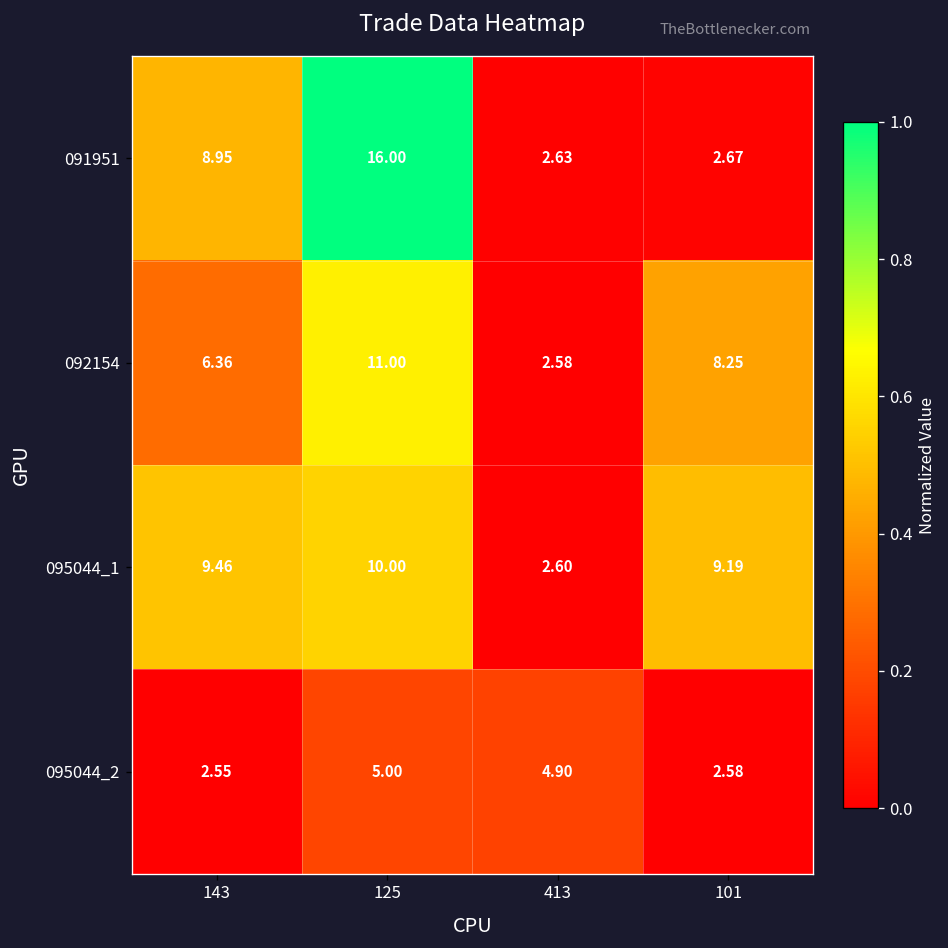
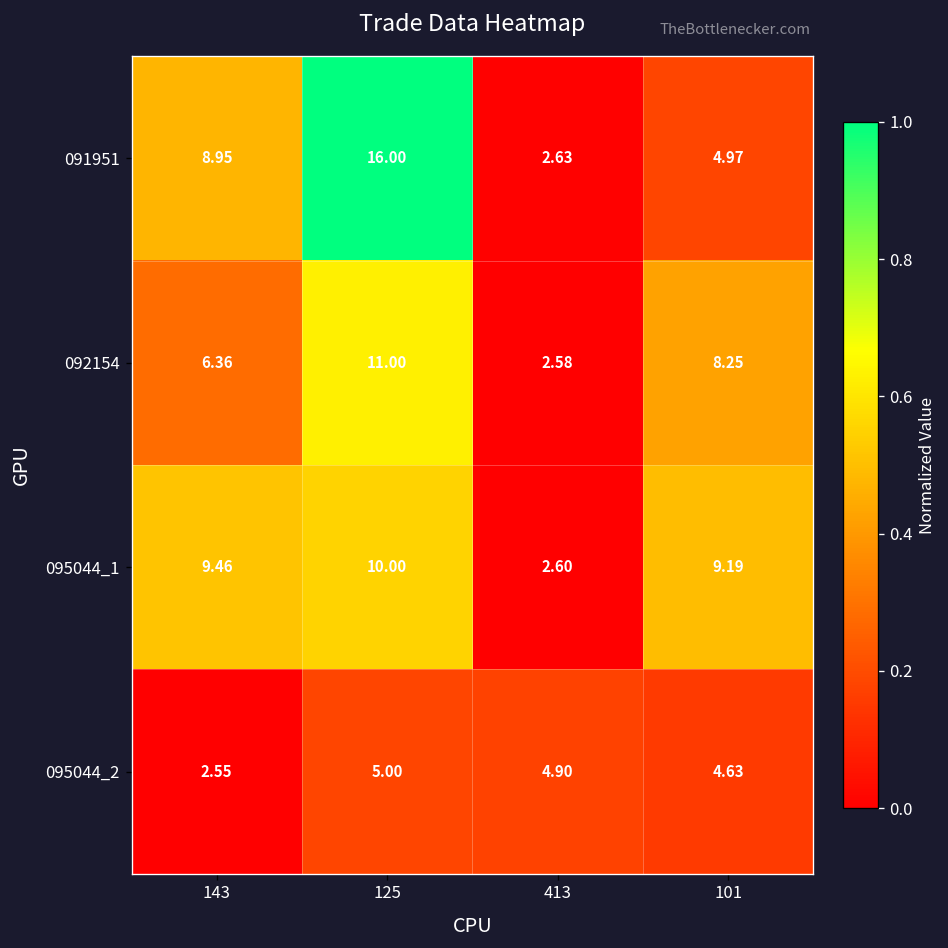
091951, 101: 2.67 -> 4.97
095044_2, 101: 2.58 -> 4.63
